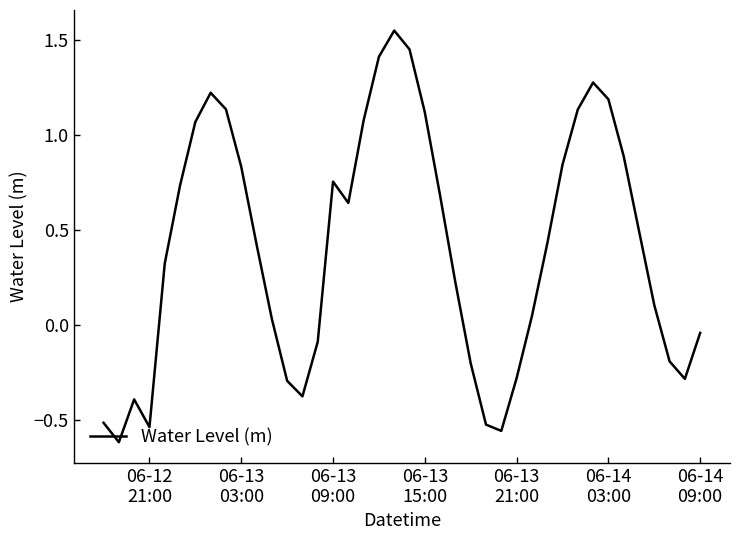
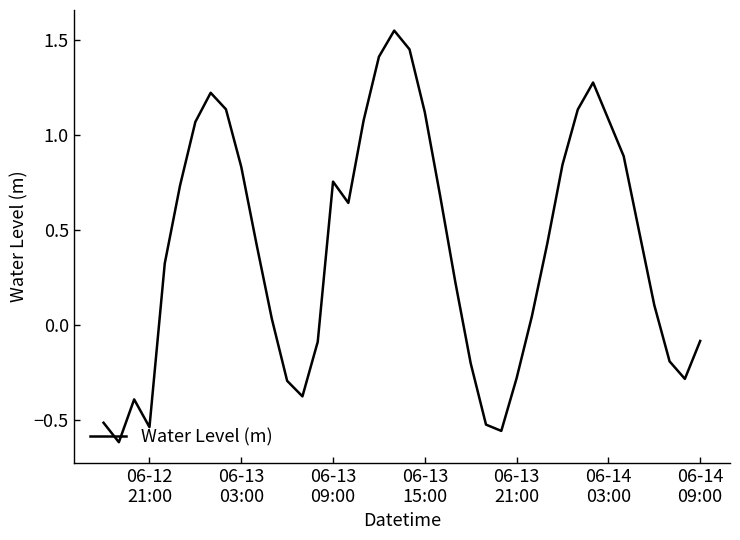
06-14 03:00: 1.19 -> 1.08
06-14 09:00: -0.04 -> -0.09
